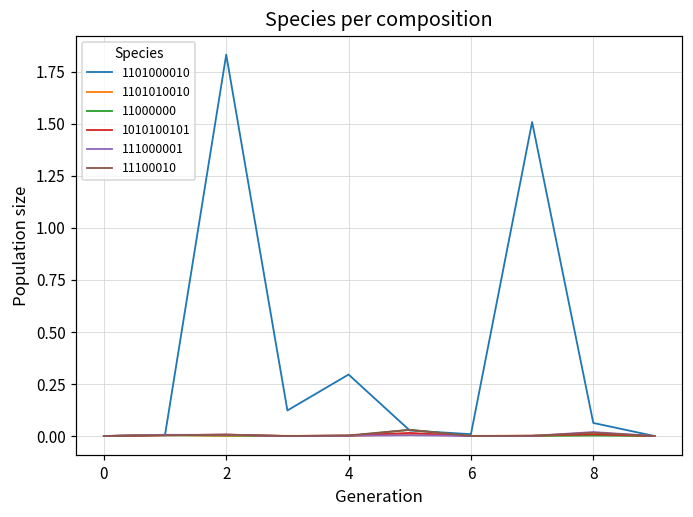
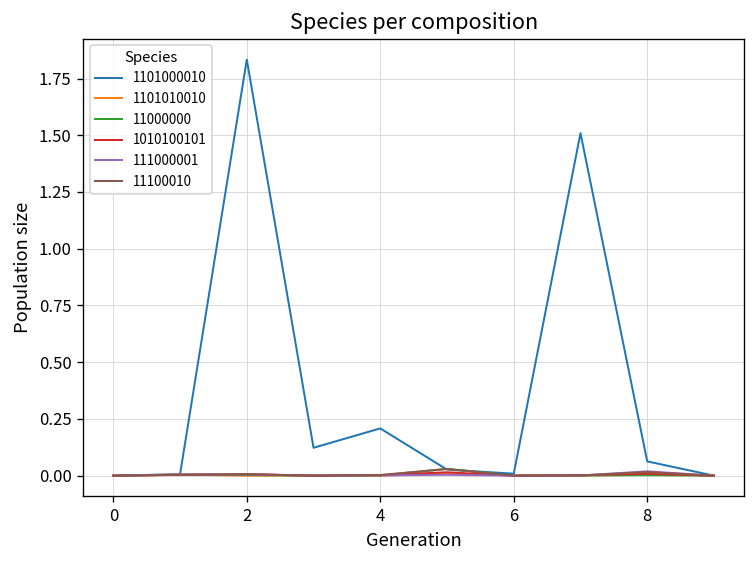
1101000010, 4: 0.30 -> 0.21
